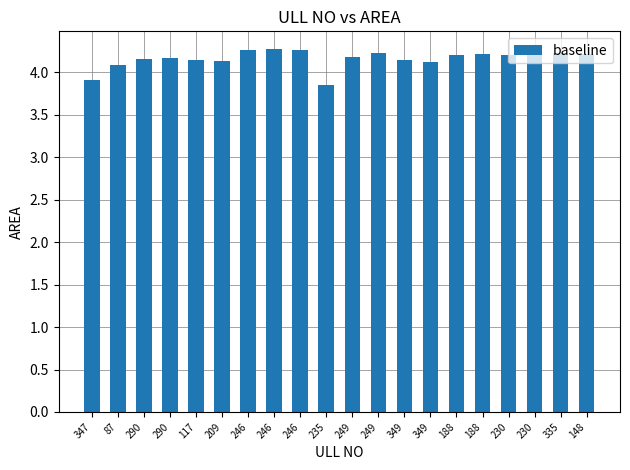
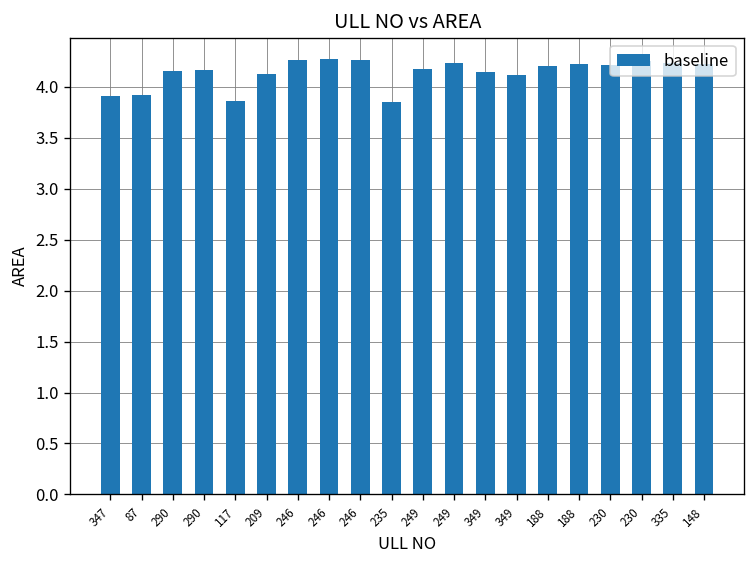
87: 4.1 -> 3.9
117: 4.2 -> 3.9
